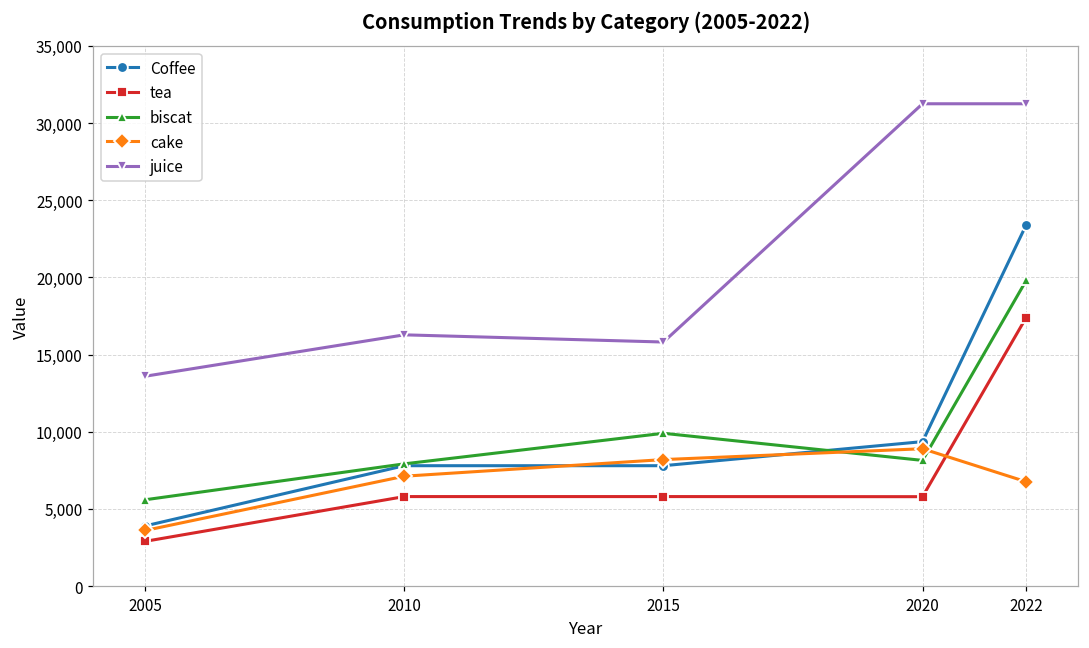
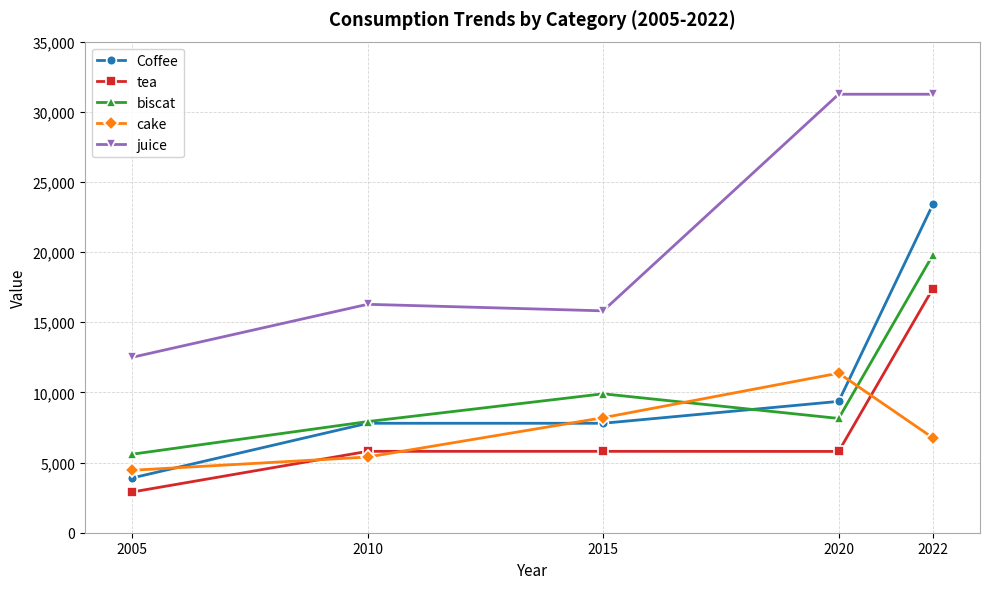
cake, 2005: 3,600 -> 4,500
juice, 2005: 13,600 -> 12,500
cake, 2010: 7,100 -> 5,400
cake, 2020: 8,900 -> 11,400
